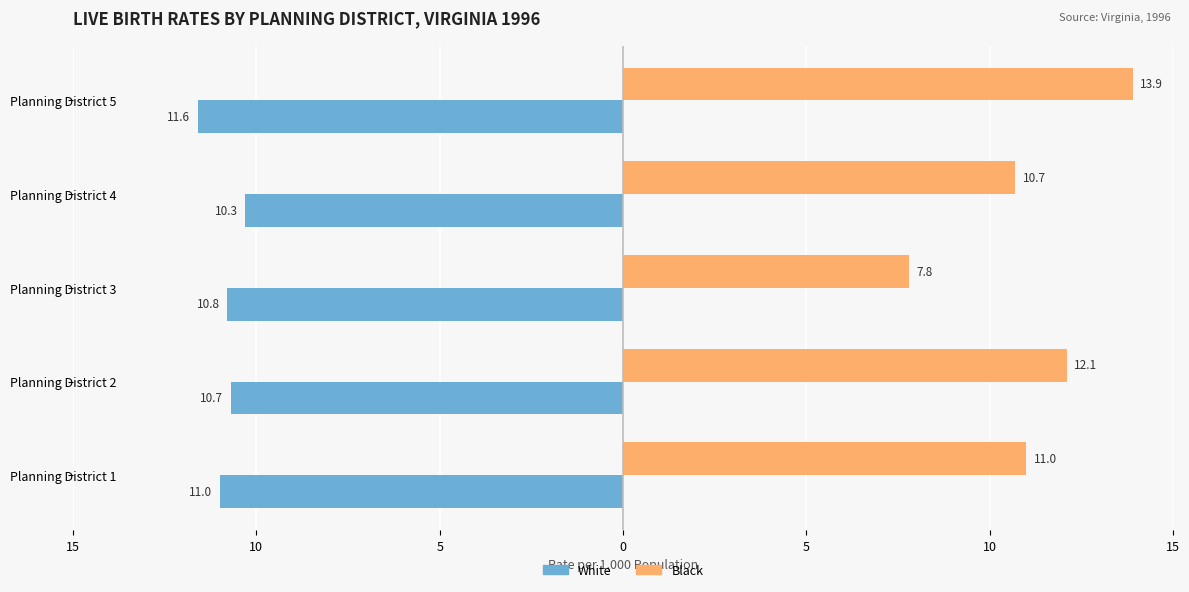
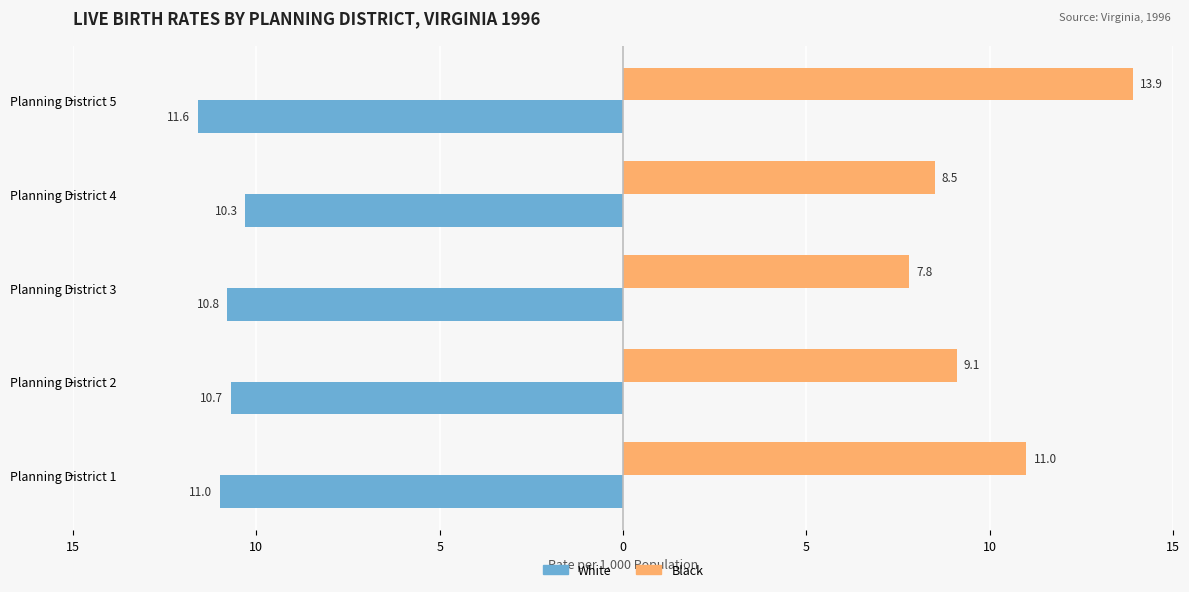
Black, Planning District 4: 10.7 -> 8.5
Black, Planning District 2: 12.1 -> 9.1
